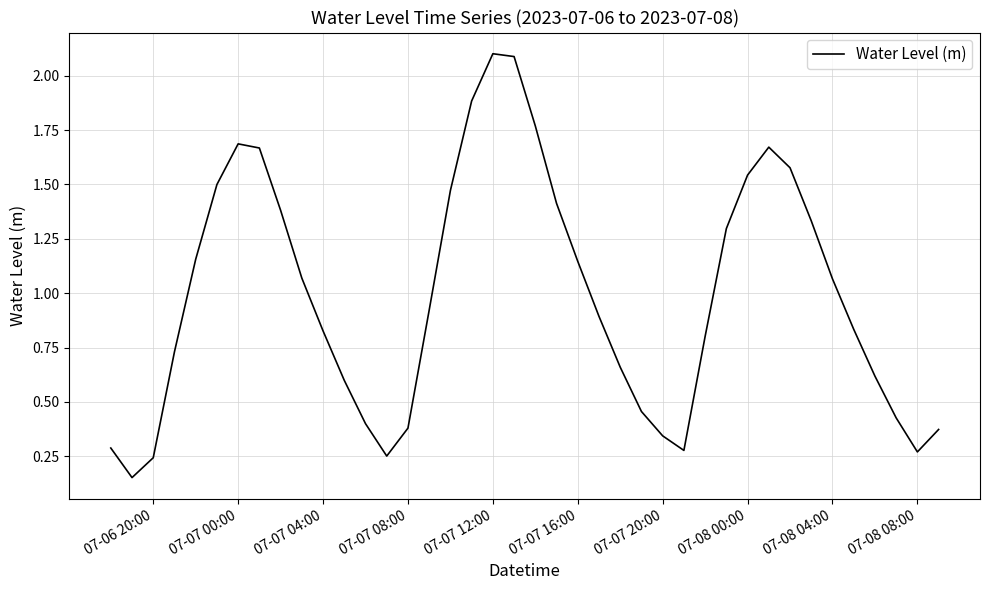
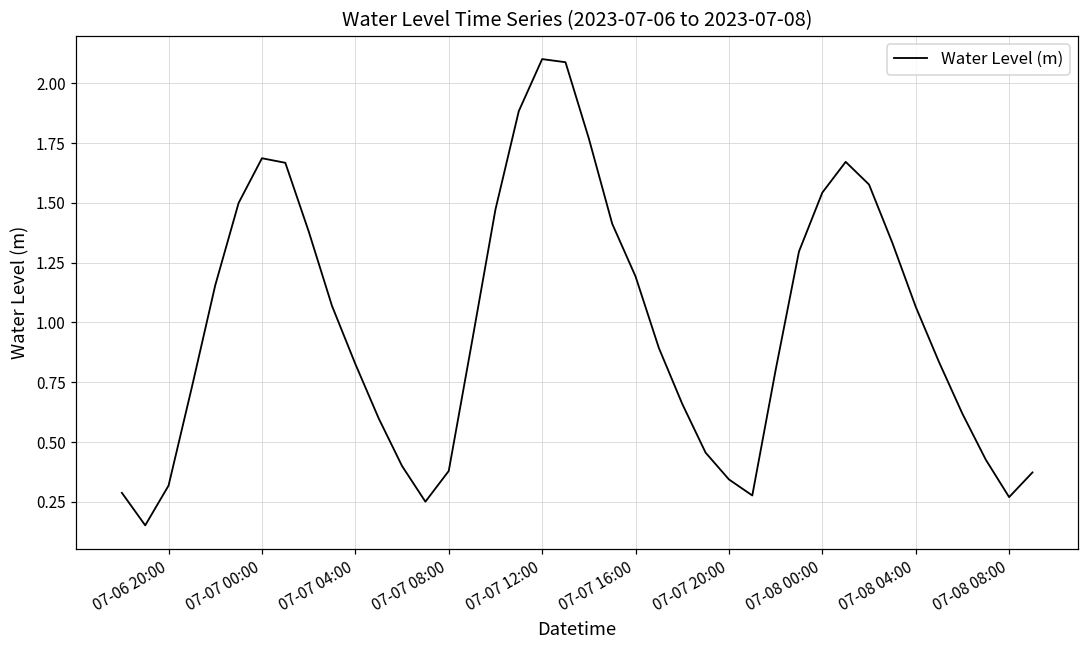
07-06 20:00: 0.24 -> 0.32
07-07 16:00: 1.15 -> 1.19
